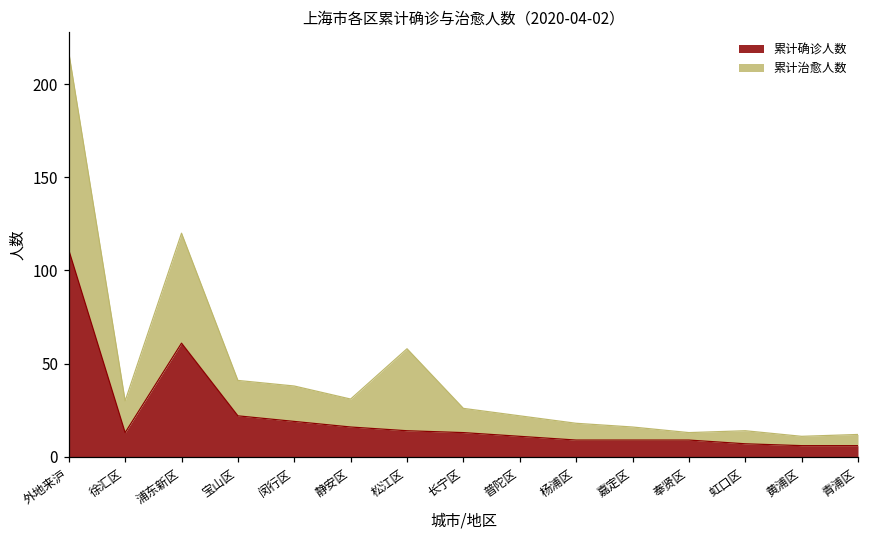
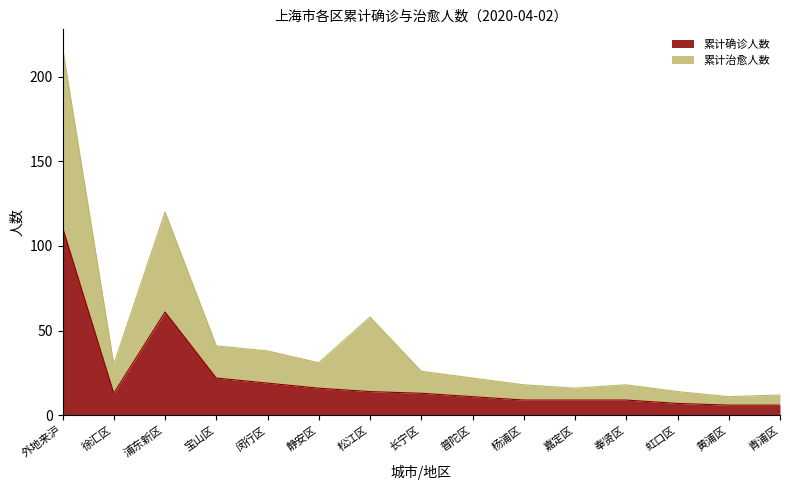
累计治愈人数, 奉贤区: 4 -> 9
